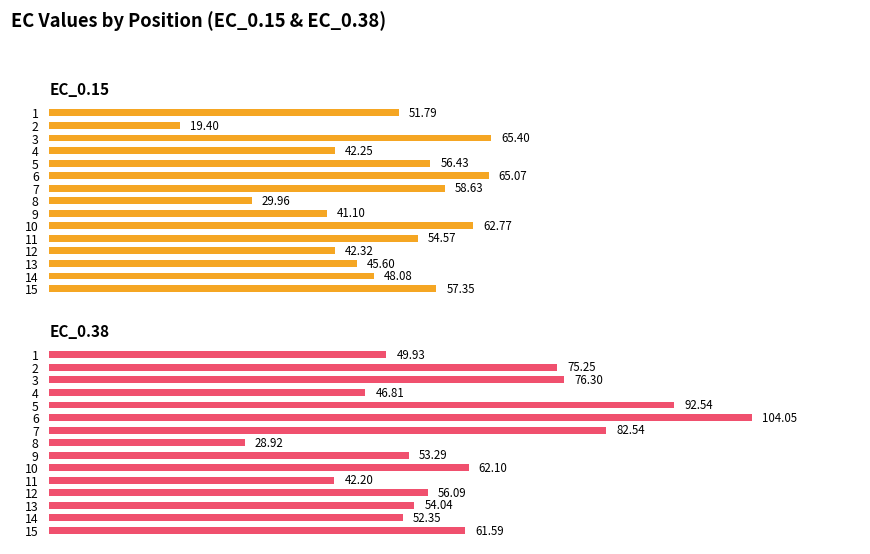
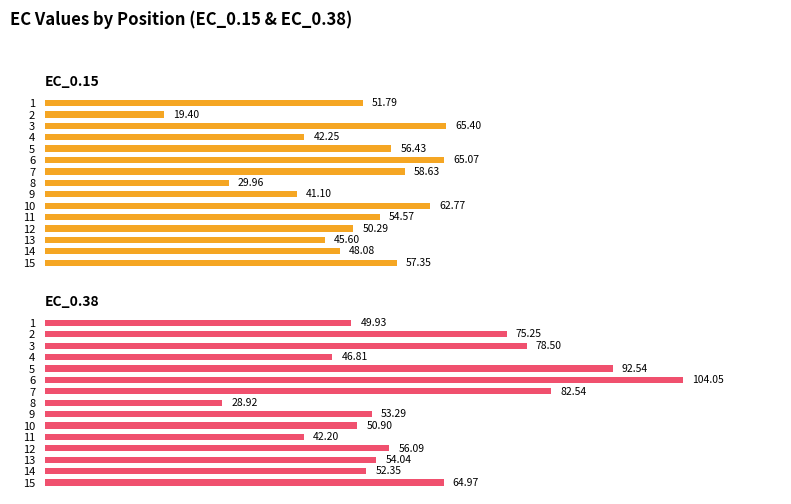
EC_0.15, 12: 42.32 -> 50.29
EC_0.38, 3: 76.30 -> 78.50
EC_0.38, 10: 62.10 -> 50.90
EC_0.38, 15: 61.59 -> 64.97
